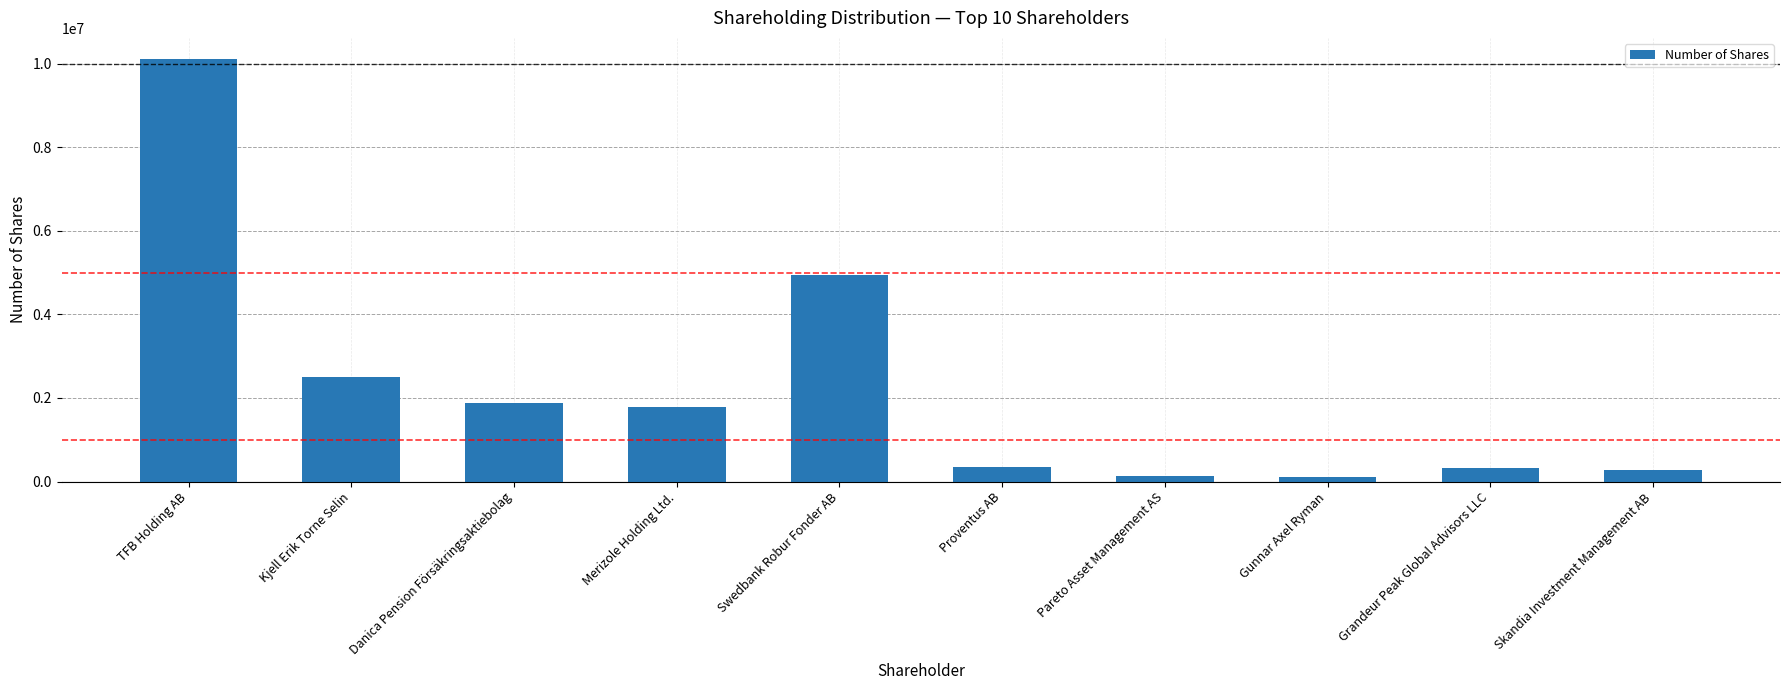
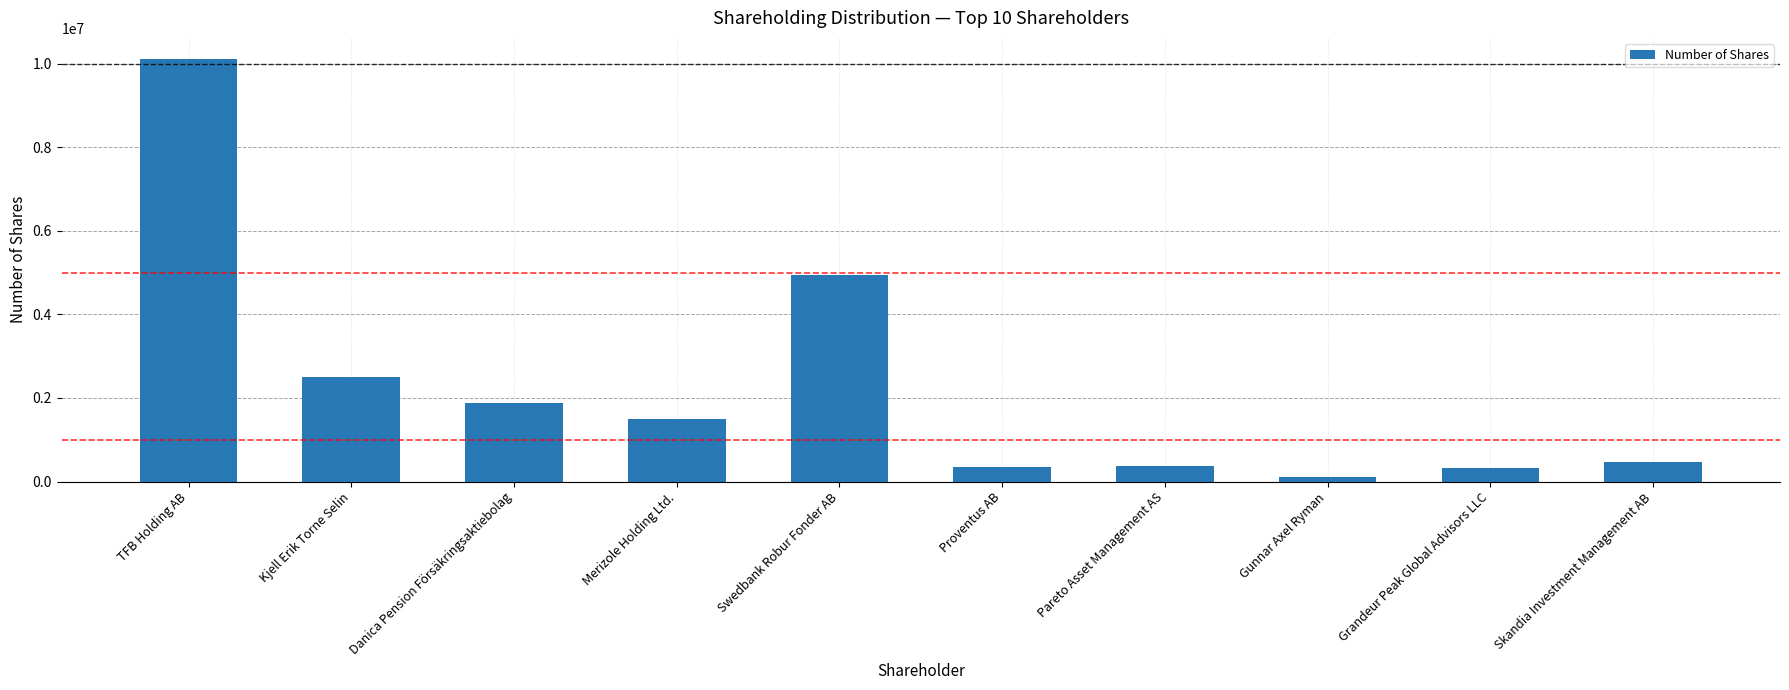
Merizole Holding Ltd.: 1800000 -> 1500000
Pareto Asset Management AS: 100000 -> 400000
Skandia Investment Management AB: 300000 -> 500000
